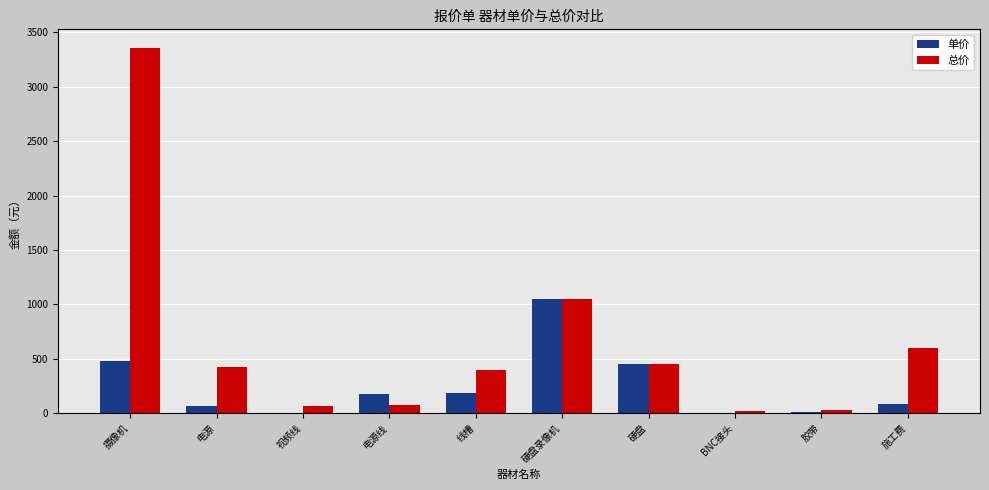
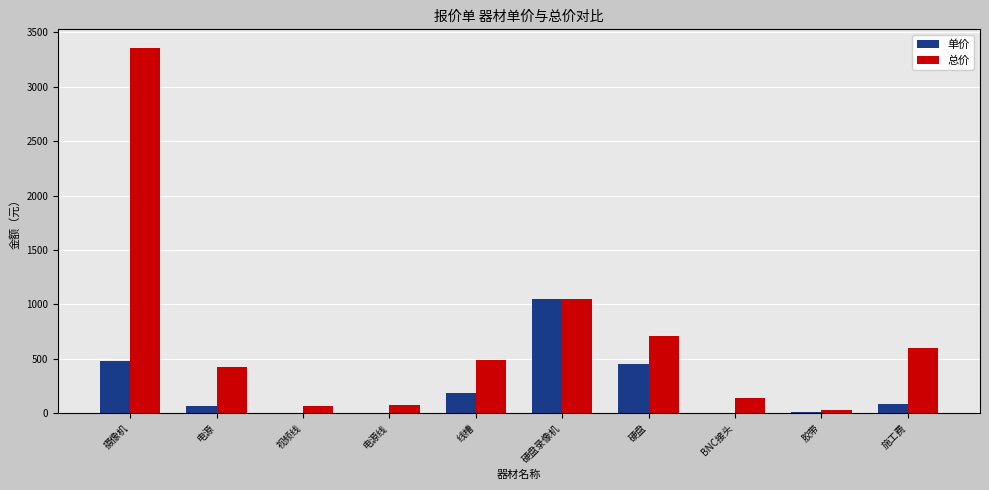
单价, 电源线: 170 -> 0
总价, 线槽: 400 -> 490
总价, 硬盘: 450 -> 710
总价, BNC接头: 20 -> 140
